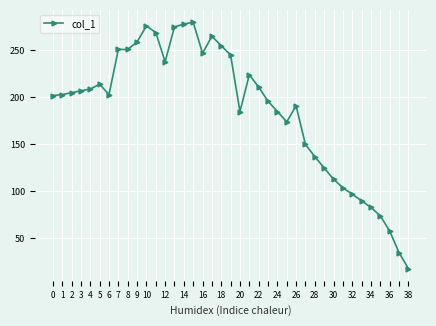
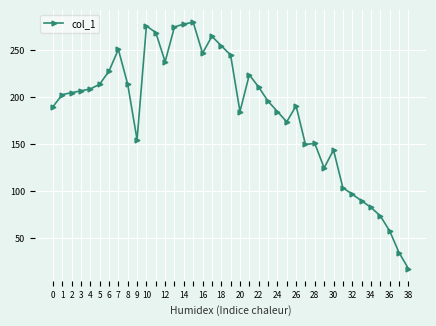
0: 200 -> 190
6: 200 -> 230
8: 250 -> 210
9: 260 -> 160
28: 140 -> 150
30: 110 -> 140
